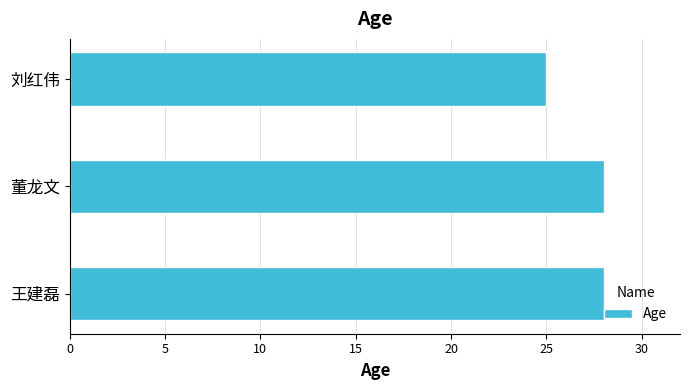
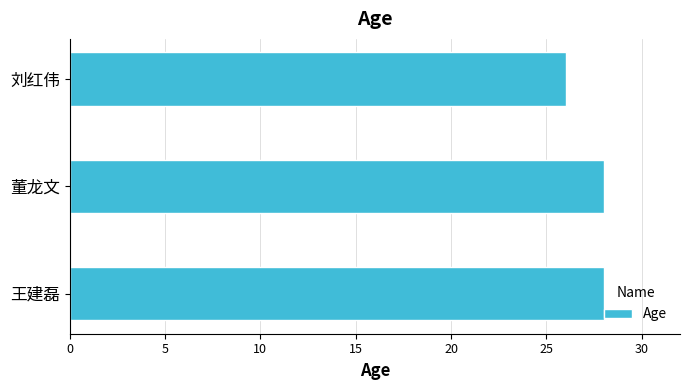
刘红伟: 25 -> 26
